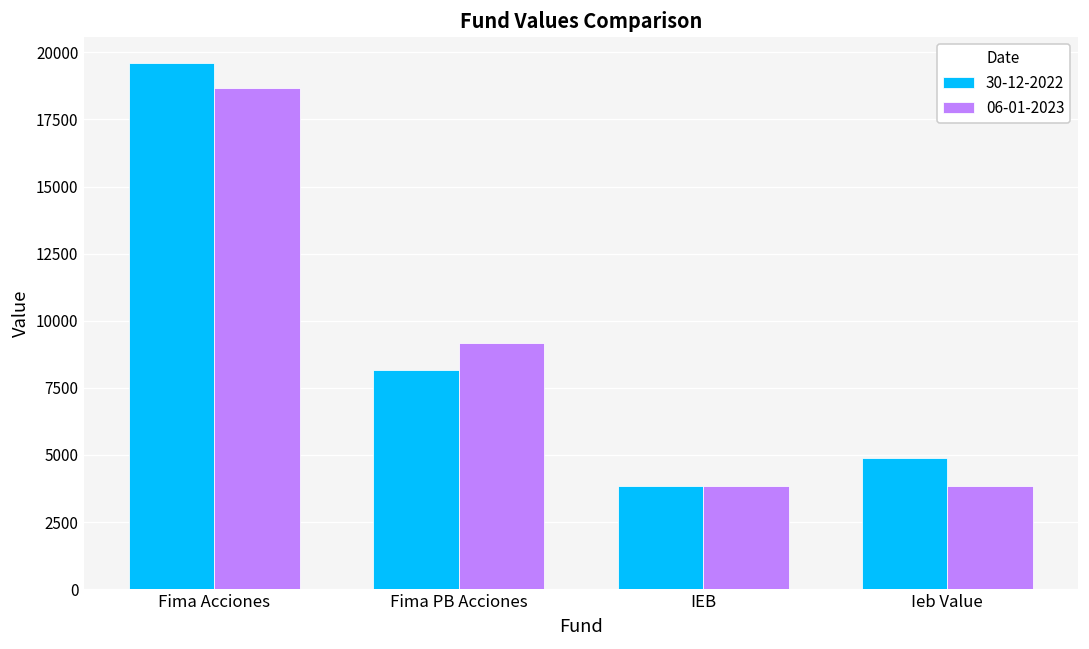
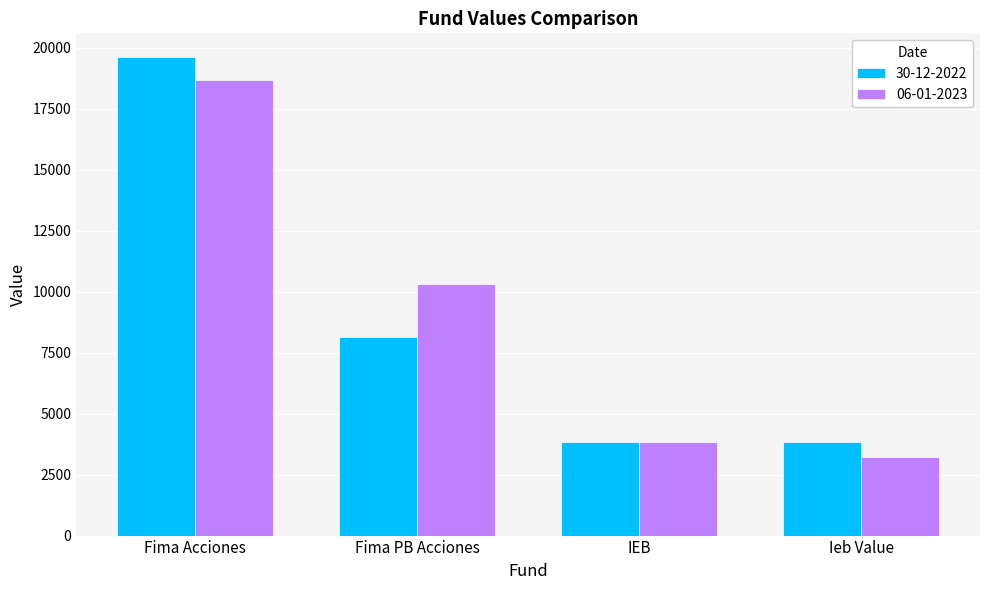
06-01-2023, Fima PB Acciones: 9200 -> 10300
30-12-2022, Ieb Value: 4900 -> 3800
06-01-2023, Ieb Value: 3800 -> 3200
